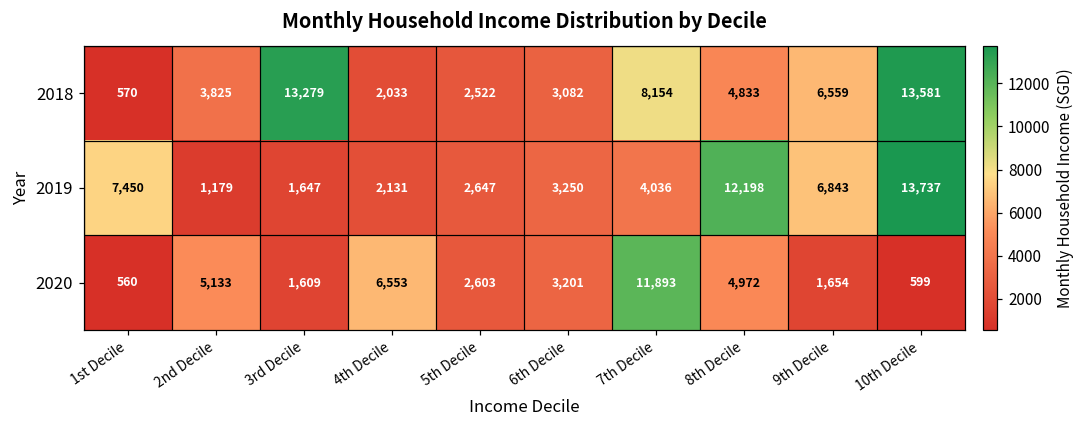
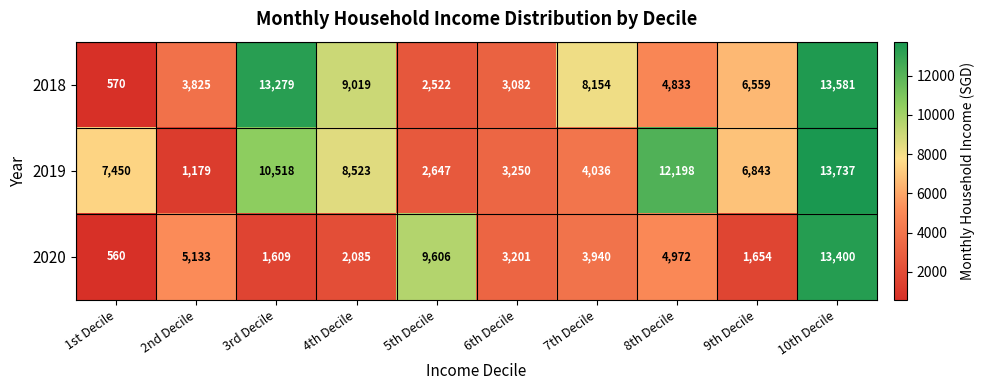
2018, 4th Decile: 2,033 -> 9,019
2019, 3rd Decile: 1,647 -> 10,518
2019, 4th Decile: 2,131 -> 8,523
2020, 4th Decile: 6,553 -> 2,085
2020, 5th Decile: 2,603 -> 9,606
2020, 7th Decile: 11,893 -> 3,940
2020, 10th Decile: 599 -> 13,400
